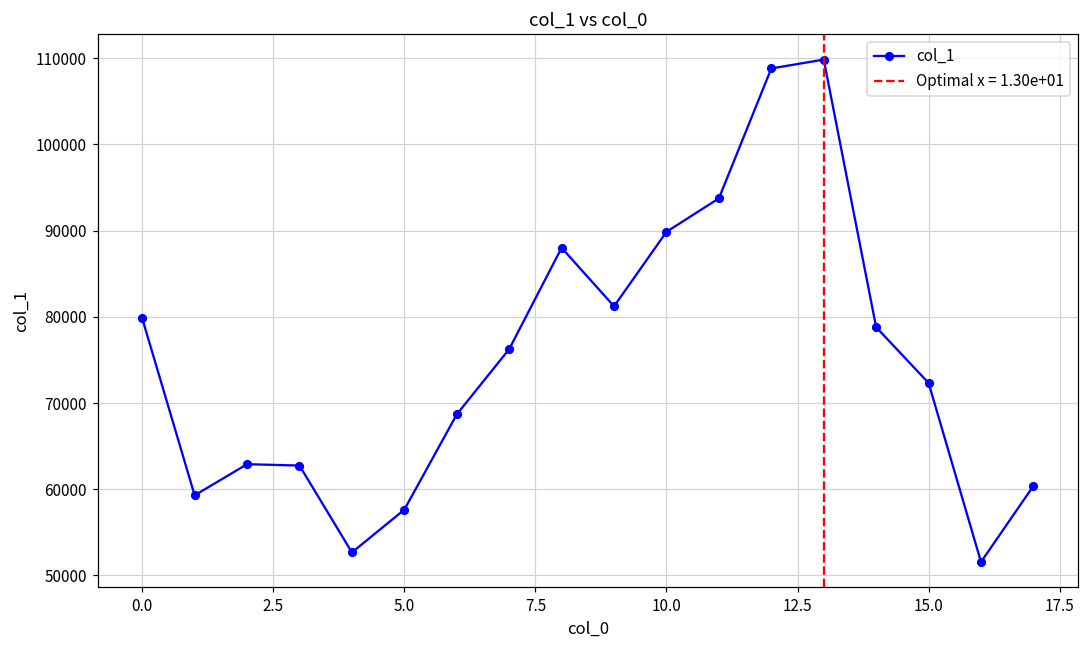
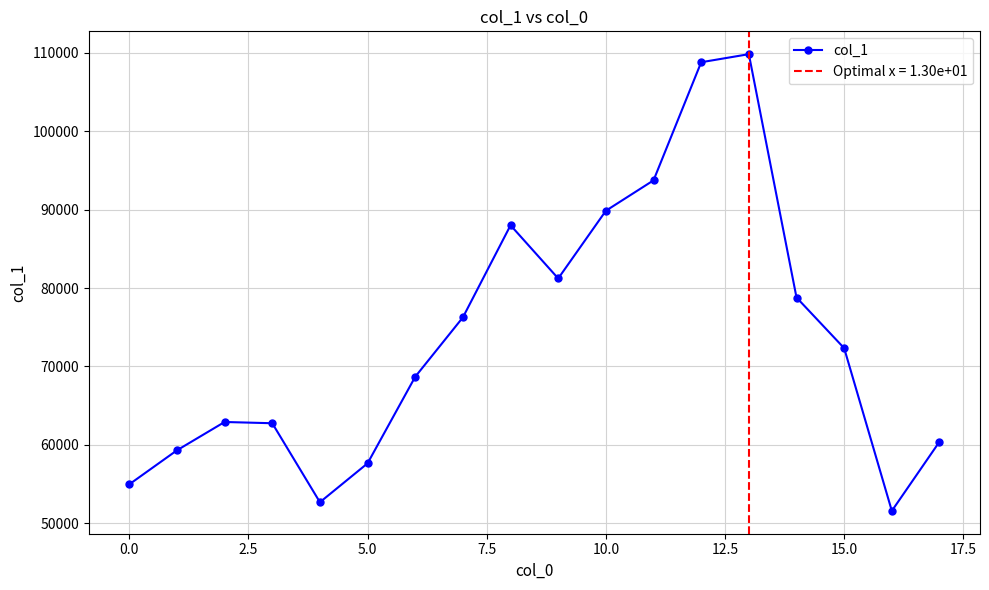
0.0: 80000 -> 55000
